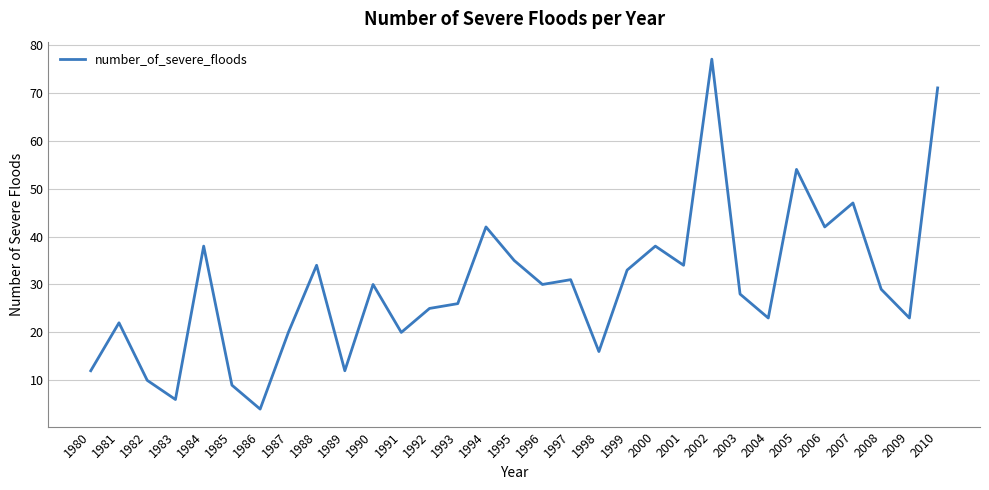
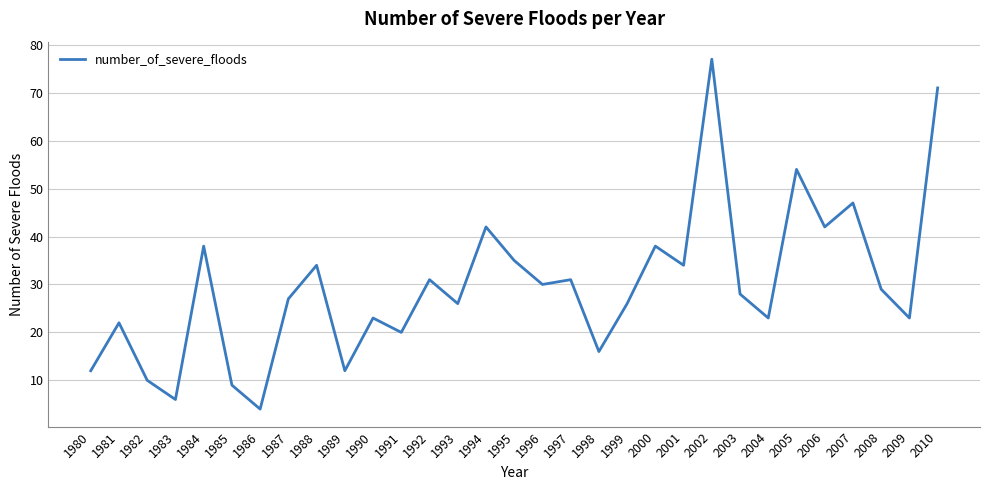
1987: 20 -> 27
1990: 30 -> 23
1992: 25 -> 31
1999: 33 -> 26
